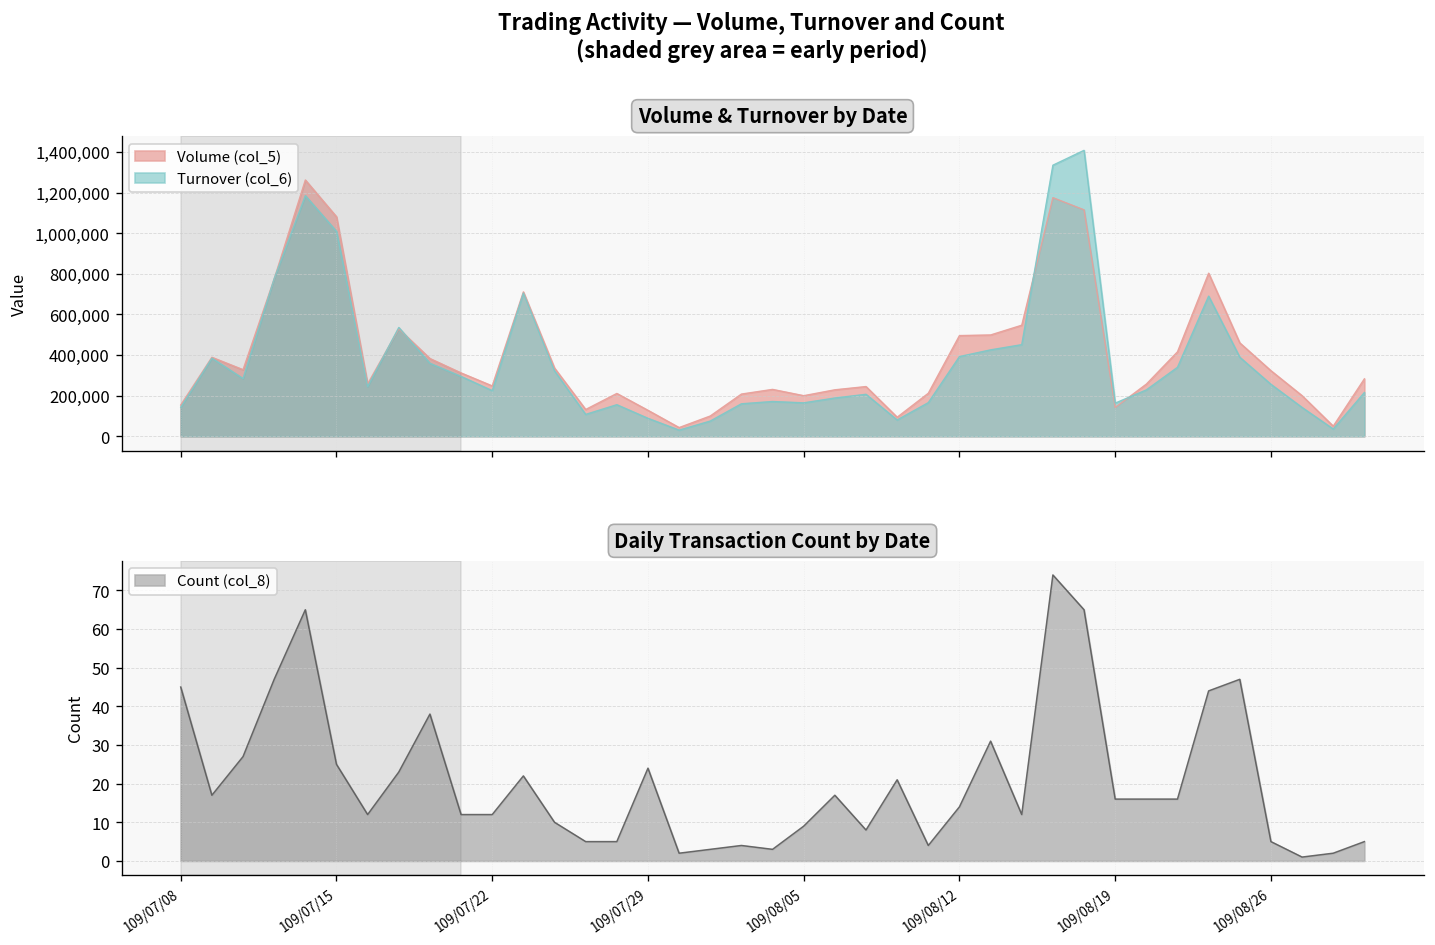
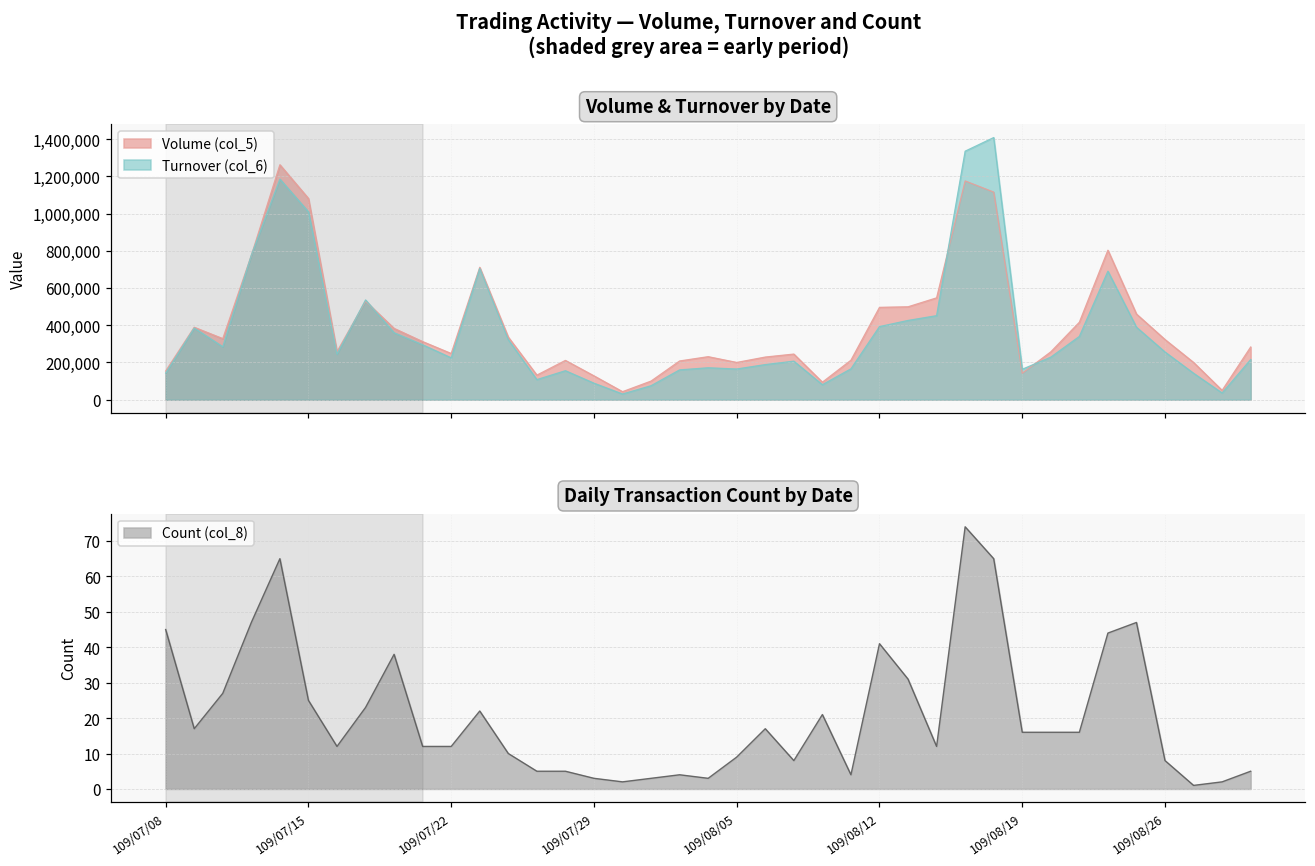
Daily Transaction Count by Date, 109/07/29: 24 -> 3
Daily Transaction Count by Date, 109/08/12: 14 -> 41
Daily Transaction Count by Date, 109/08/26: 5 -> 8
